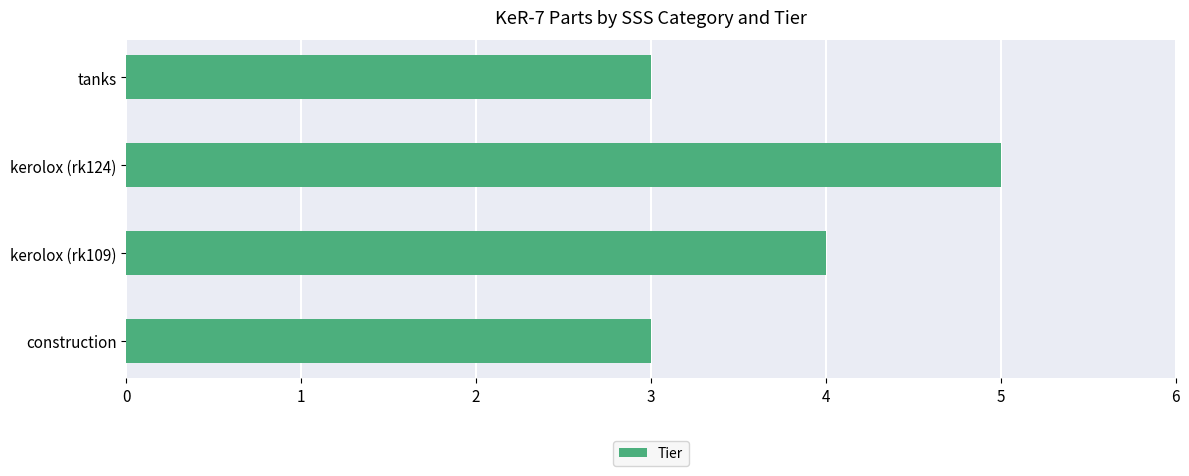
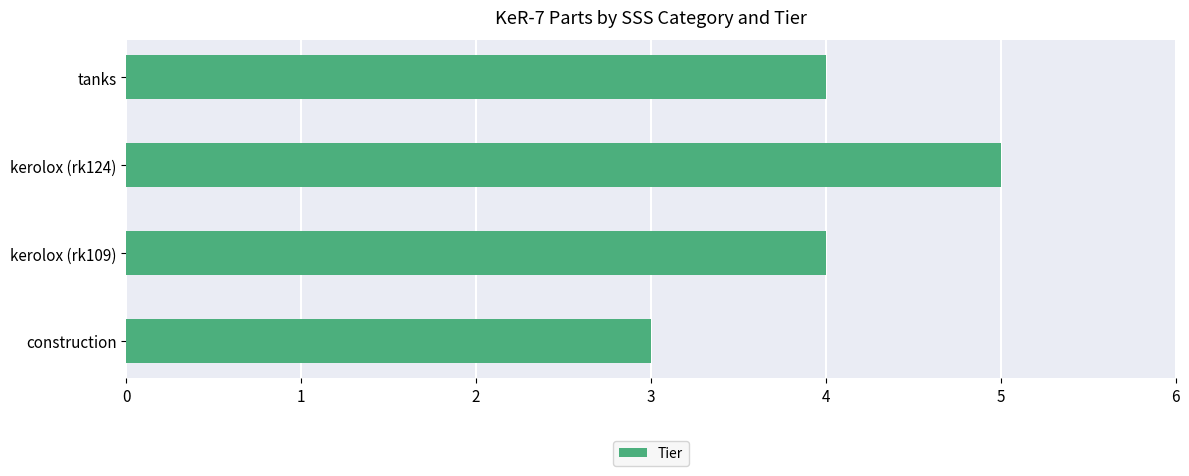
tanks: 3 -> 4
